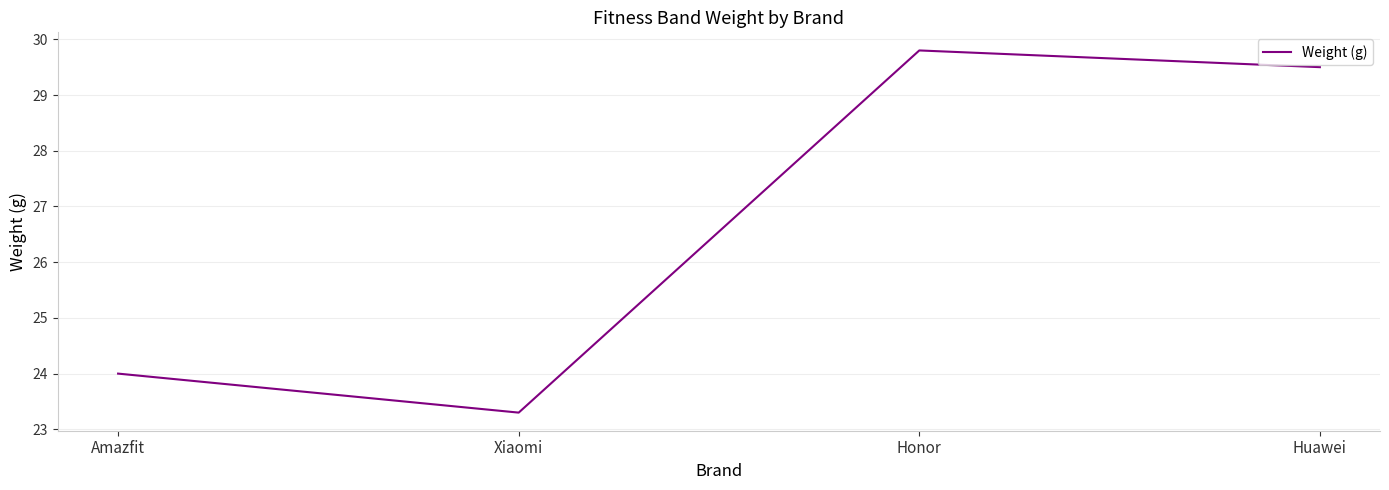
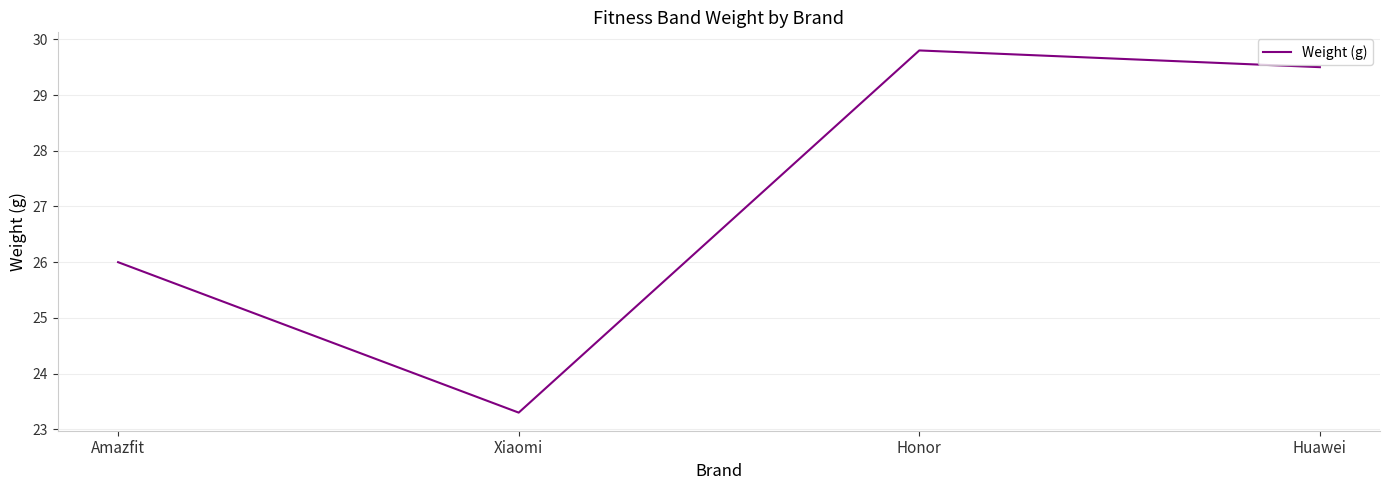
Amazfit: 24 -> 26
